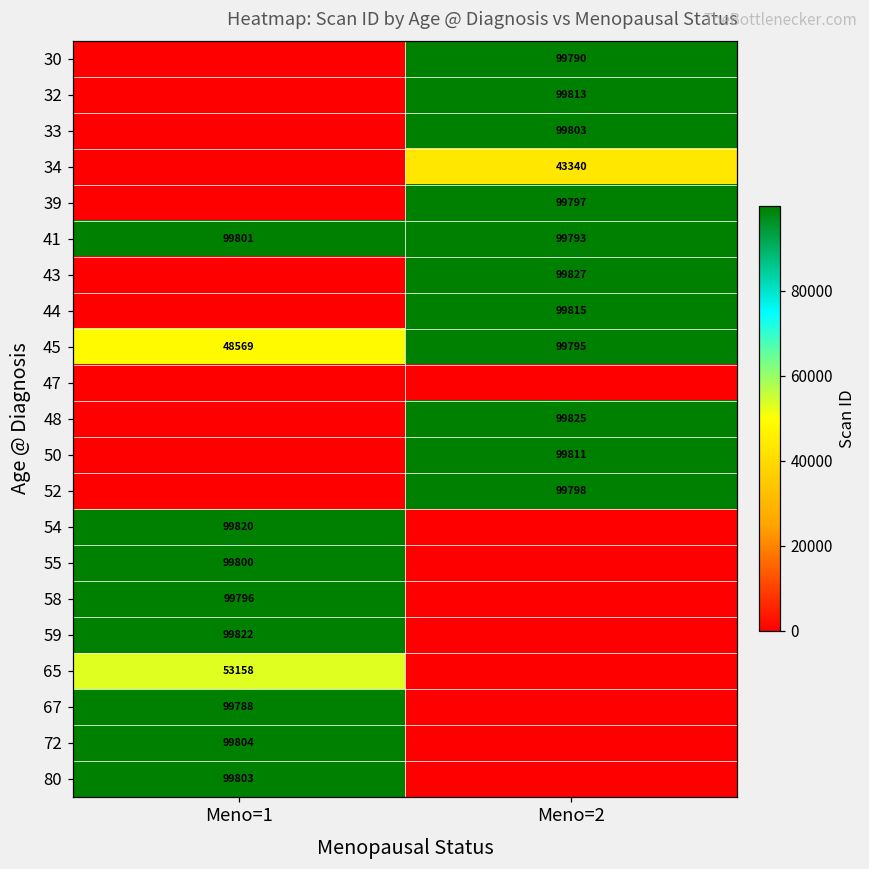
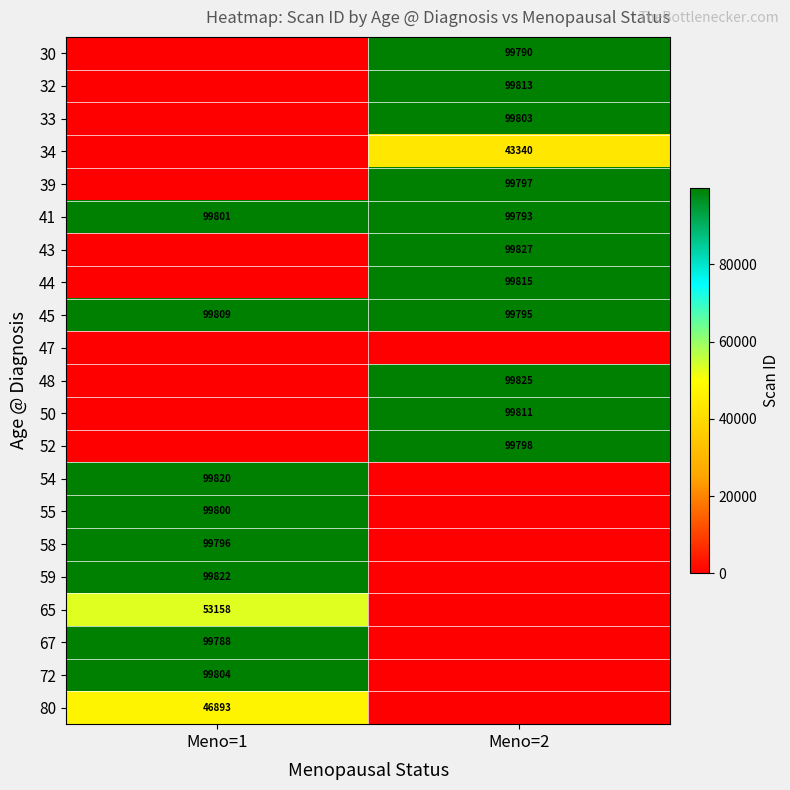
45, Meno=1: 48569 -> 99809
80, Meno=1: 99803 -> 46893
